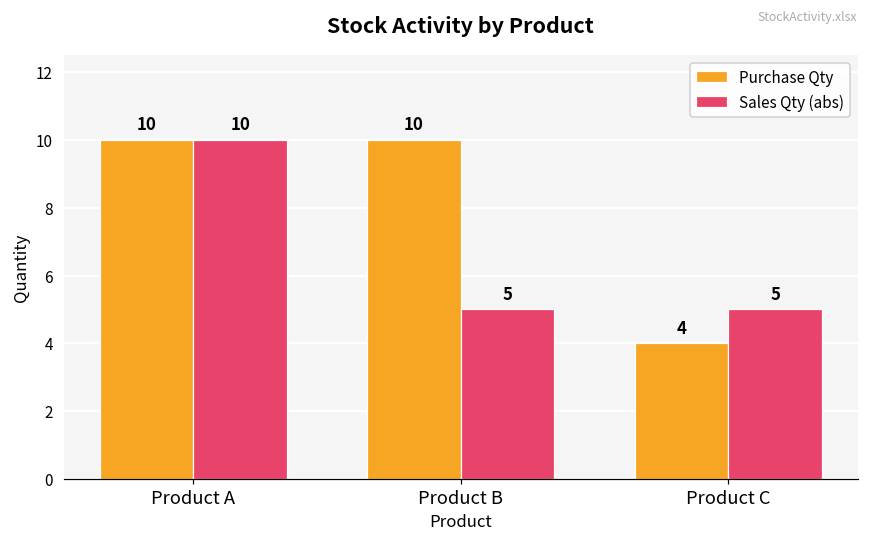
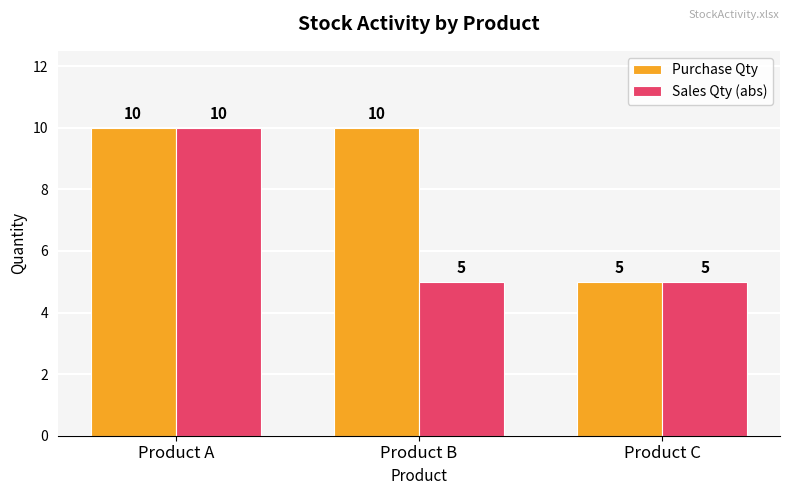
Purchase Qty, Product C: 4 -> 5
